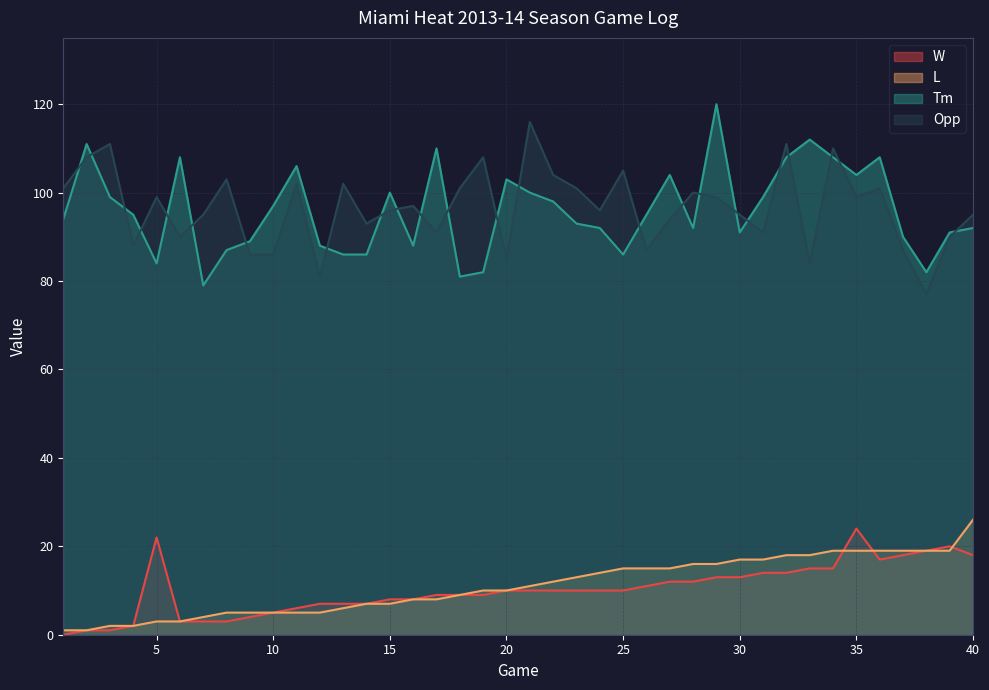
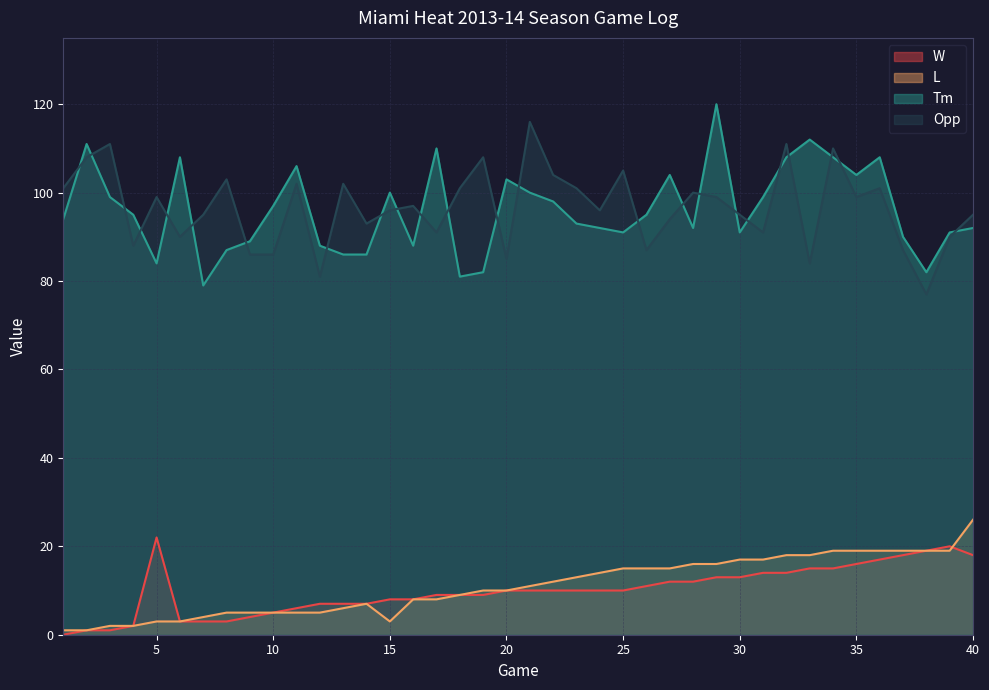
L, 15: 7 -> 3
Tm, 25: 86 -> 91
W, 35: 24 -> 16
